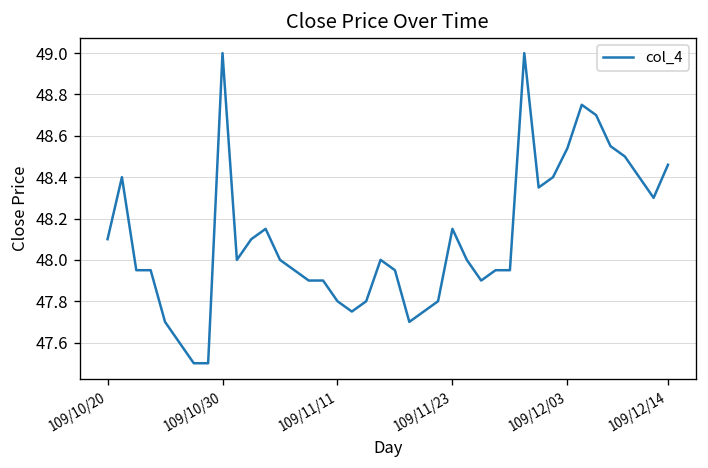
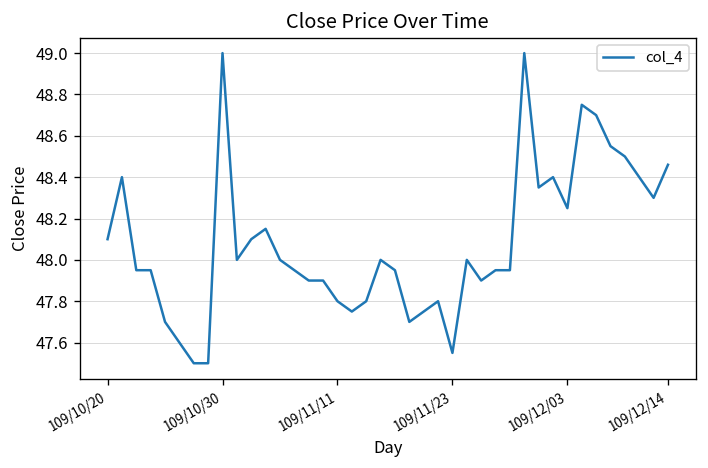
109/11/23: 48.15 -> 47.55
109/12/03: 48.54 -> 48.25
